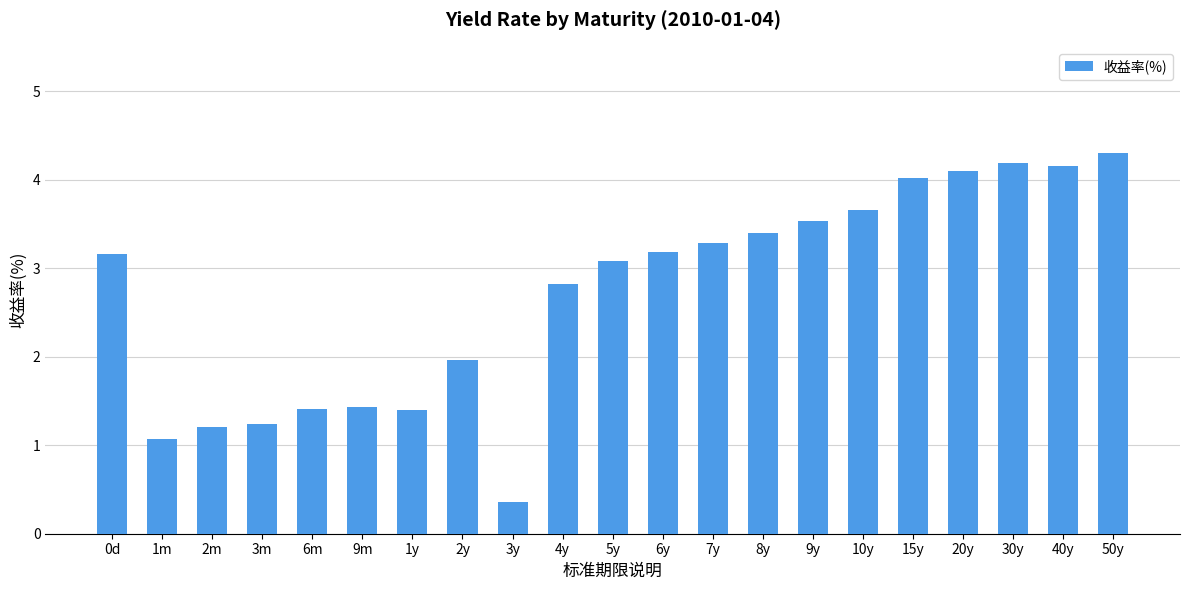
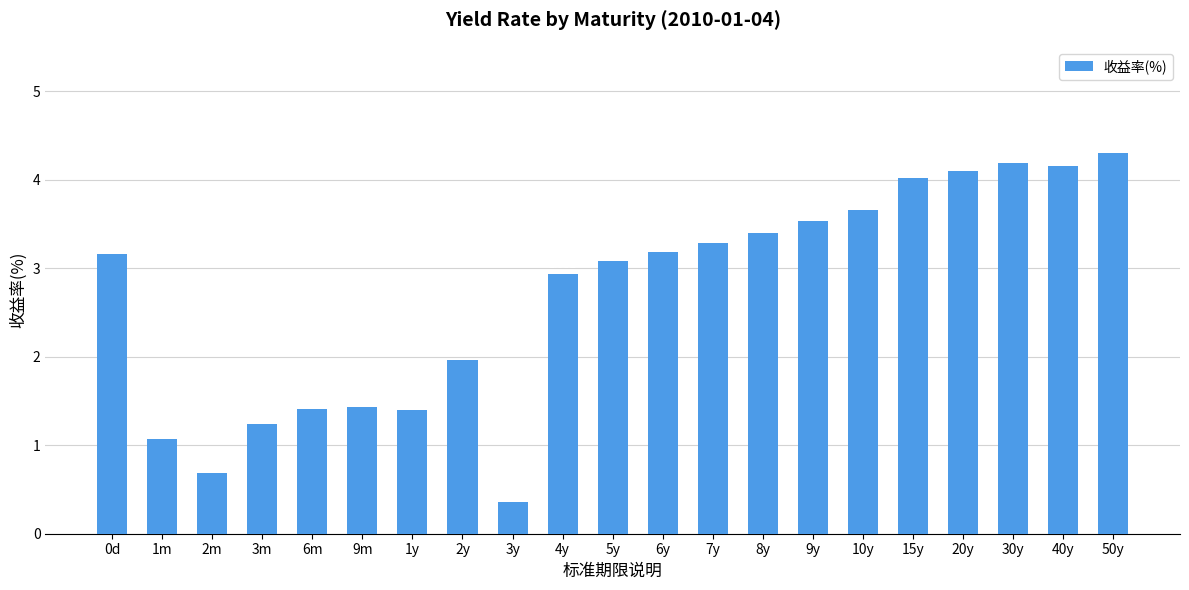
2m: 1.2 -> 0.7
4y: 2.8 -> 2.9
